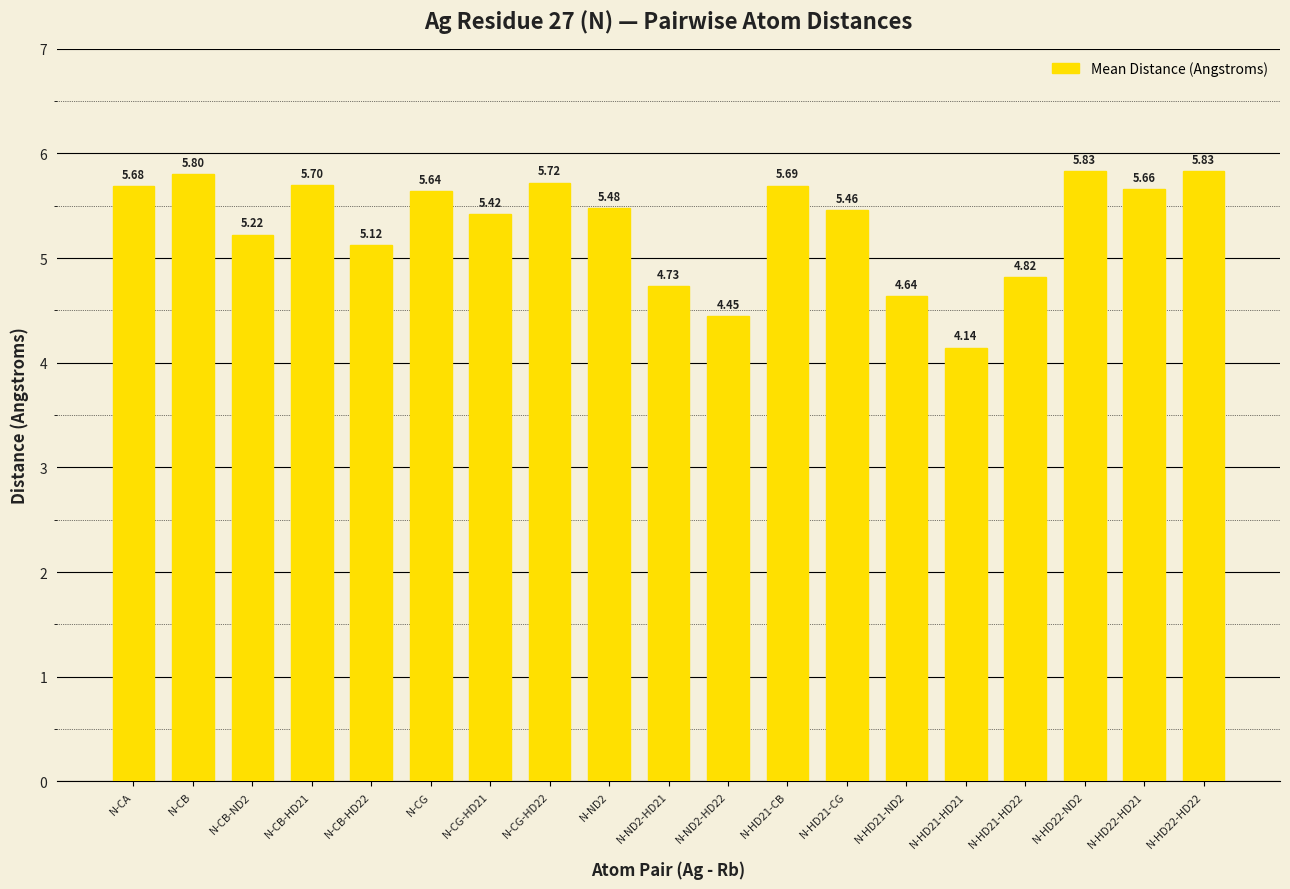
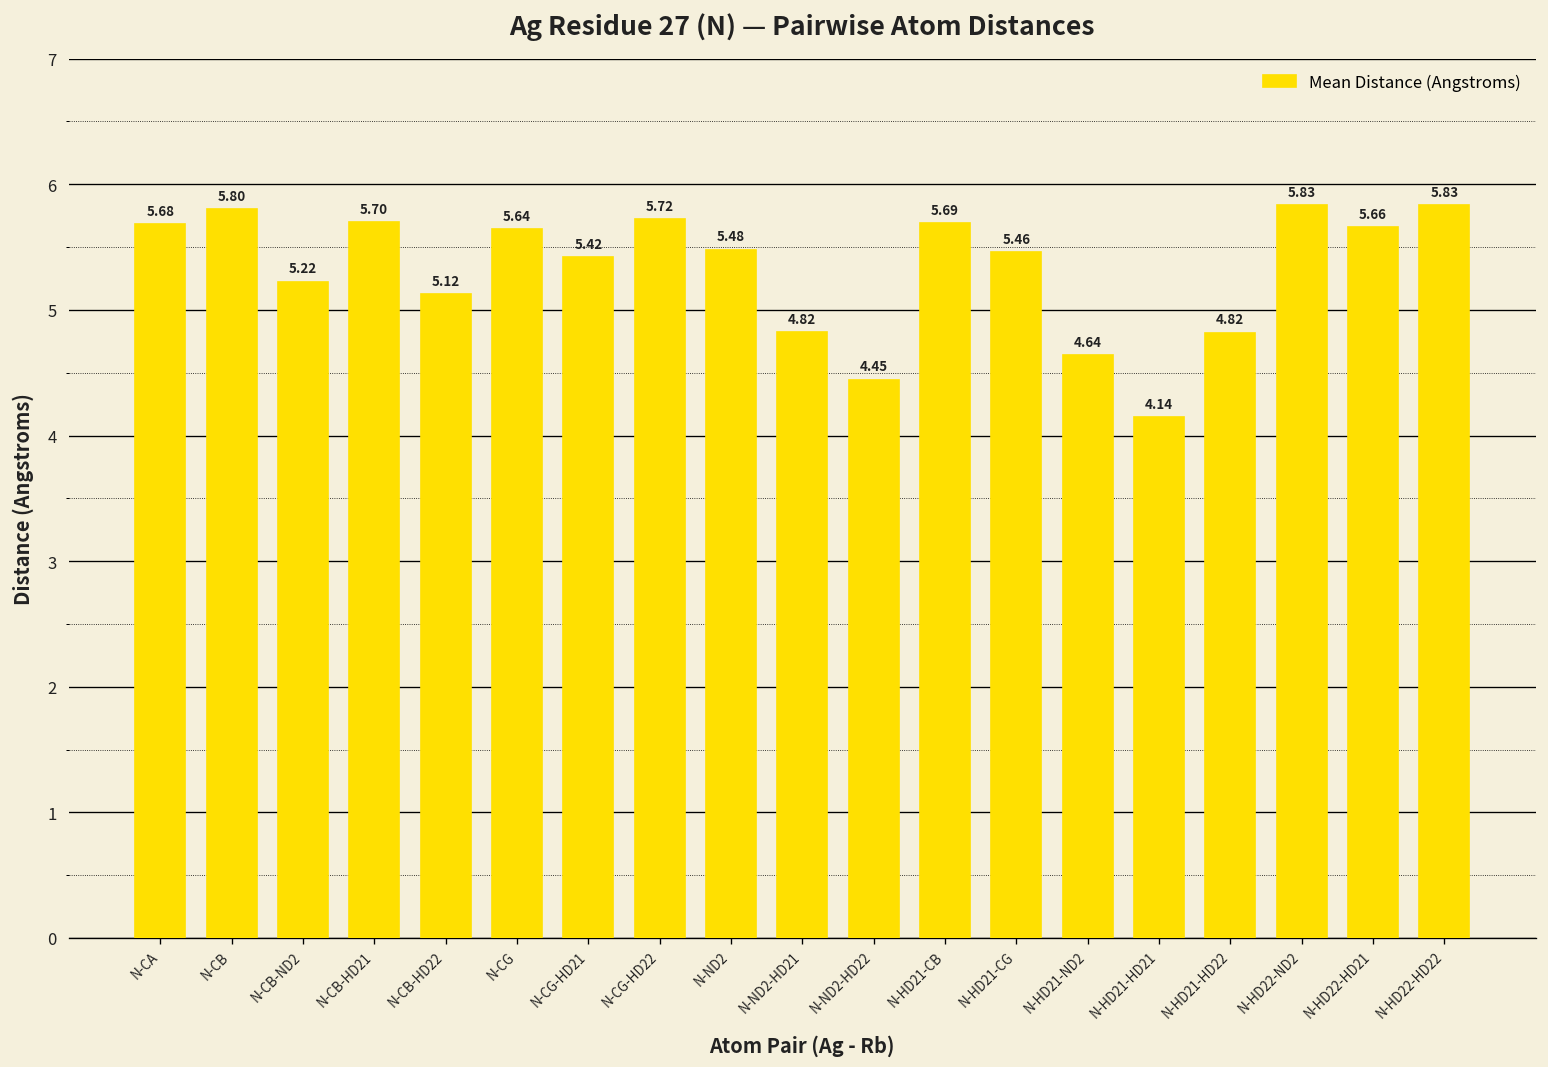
N-ND2-HD21: 4.73 -> 4.82
